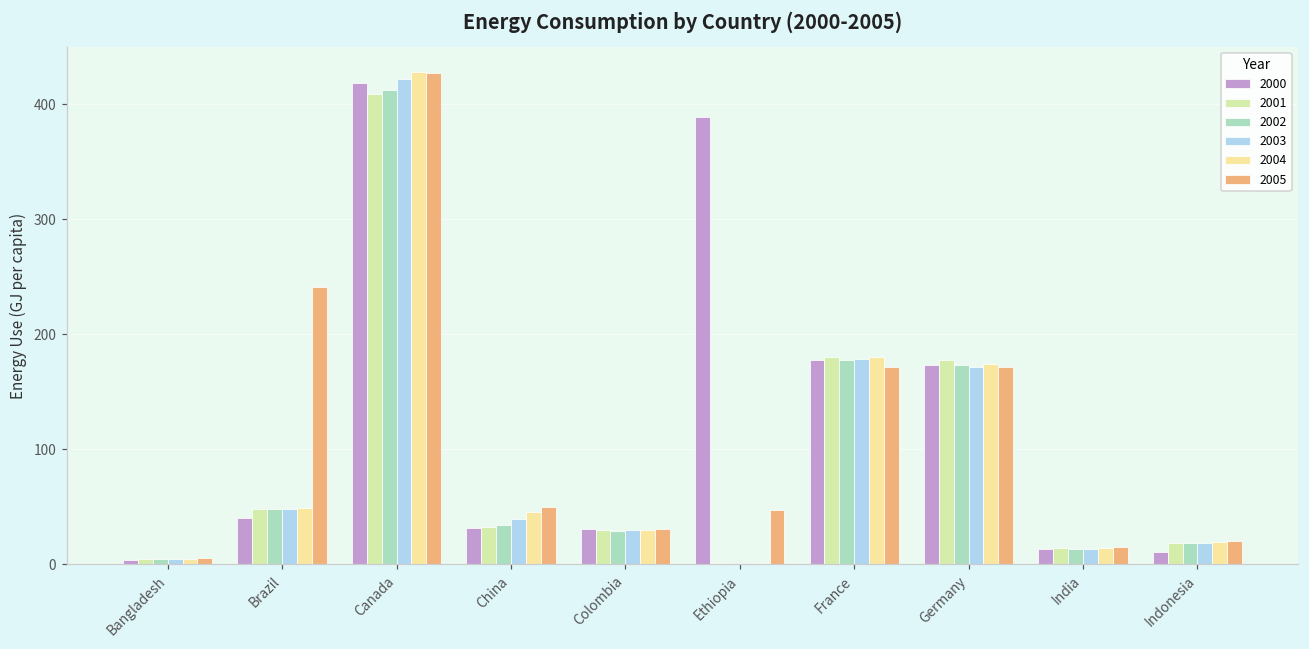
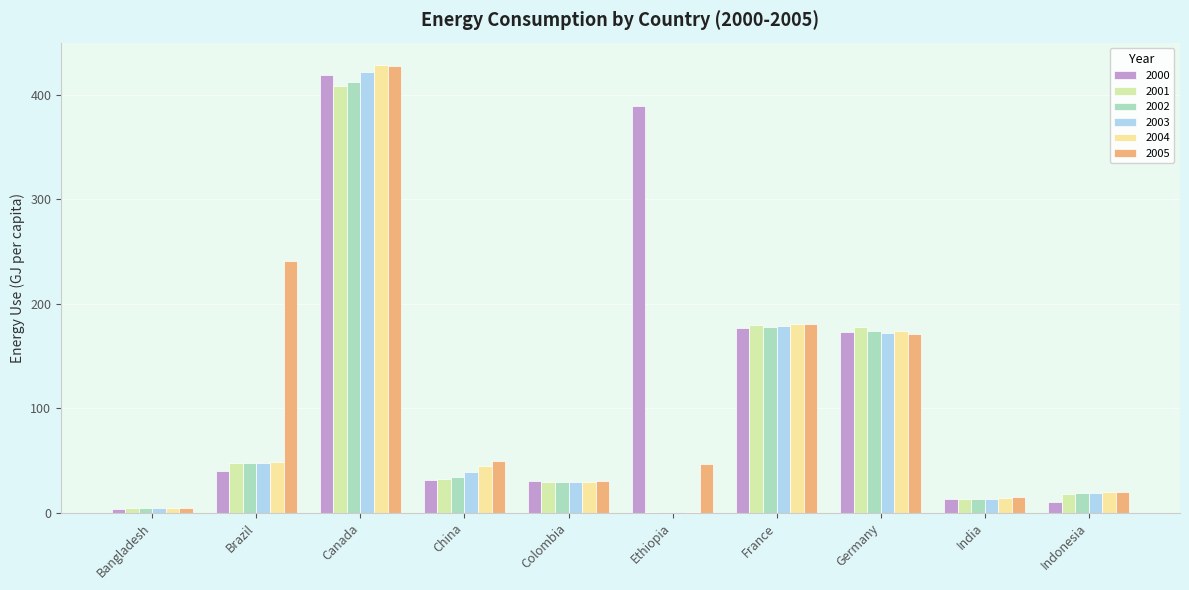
2005, France: 171 -> 180
